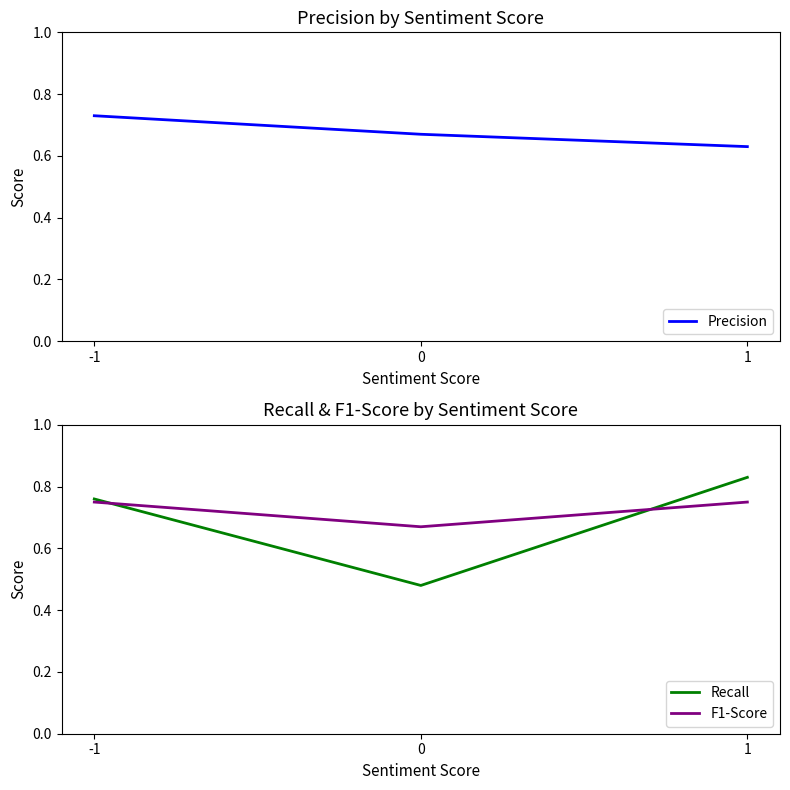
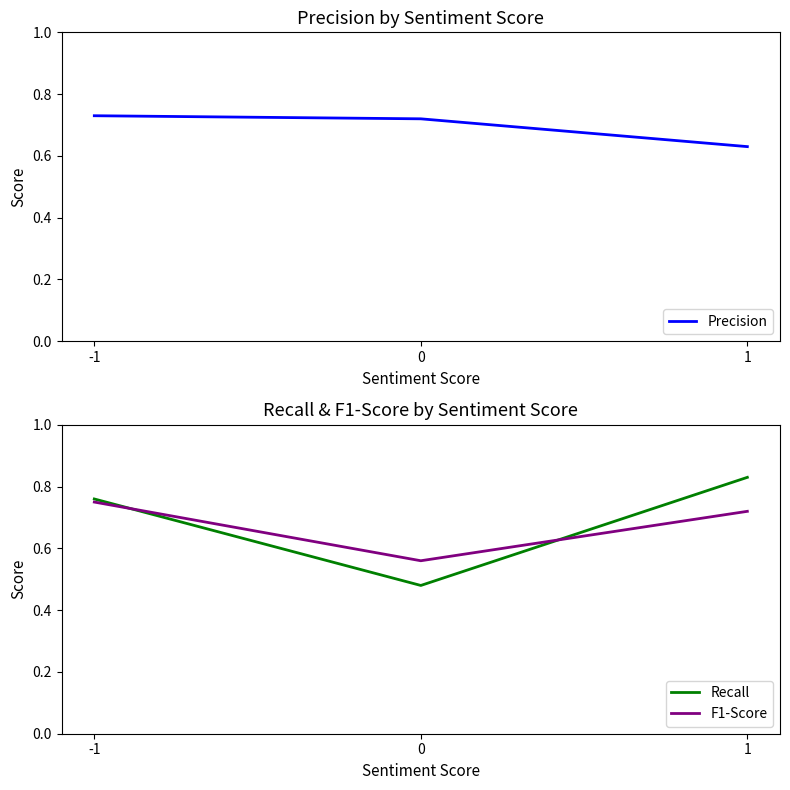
Precision by Sentiment Score, 0: 0.67 -> 0.72
Recall & F1-Score by Sentiment Score, F1-Score, 0: 0.67 -> 0.56
Recall & F1-Score by Sentiment Score, F1-Score, 1: 0.75 -> 0.72
